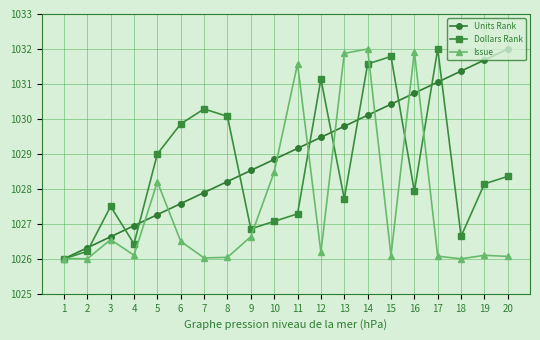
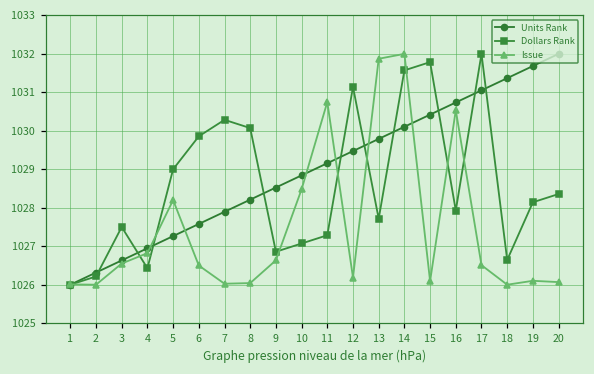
Issue, 4: 1026.1 -> 1026.8
Issue, 11: 1031.6 -> 1030.7
Issue, 16: 1031.9 -> 1030.5
Issue, 17: 1026.1 -> 1026.5
